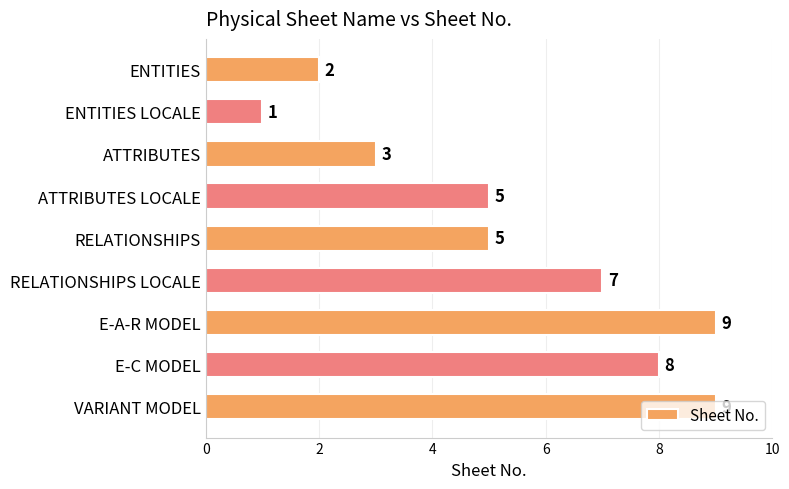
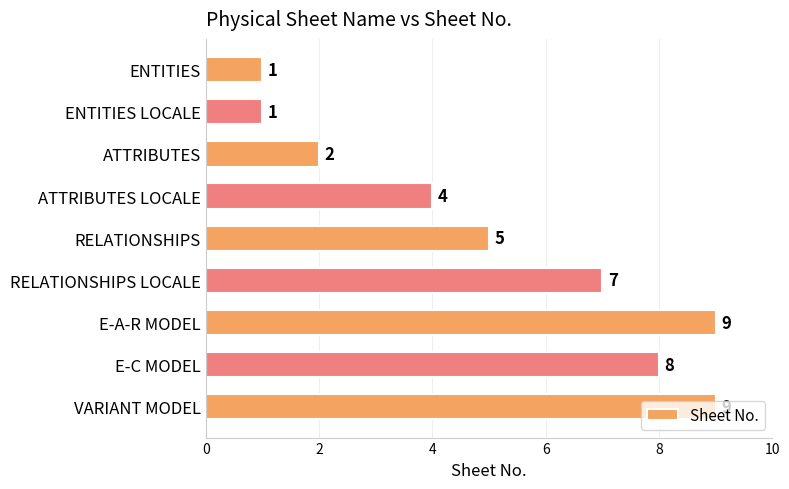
ENTITIES: 2 -> 1
ATTRIBUTES: 3 -> 2
ATTRIBUTES LOCALE: 5 -> 4
